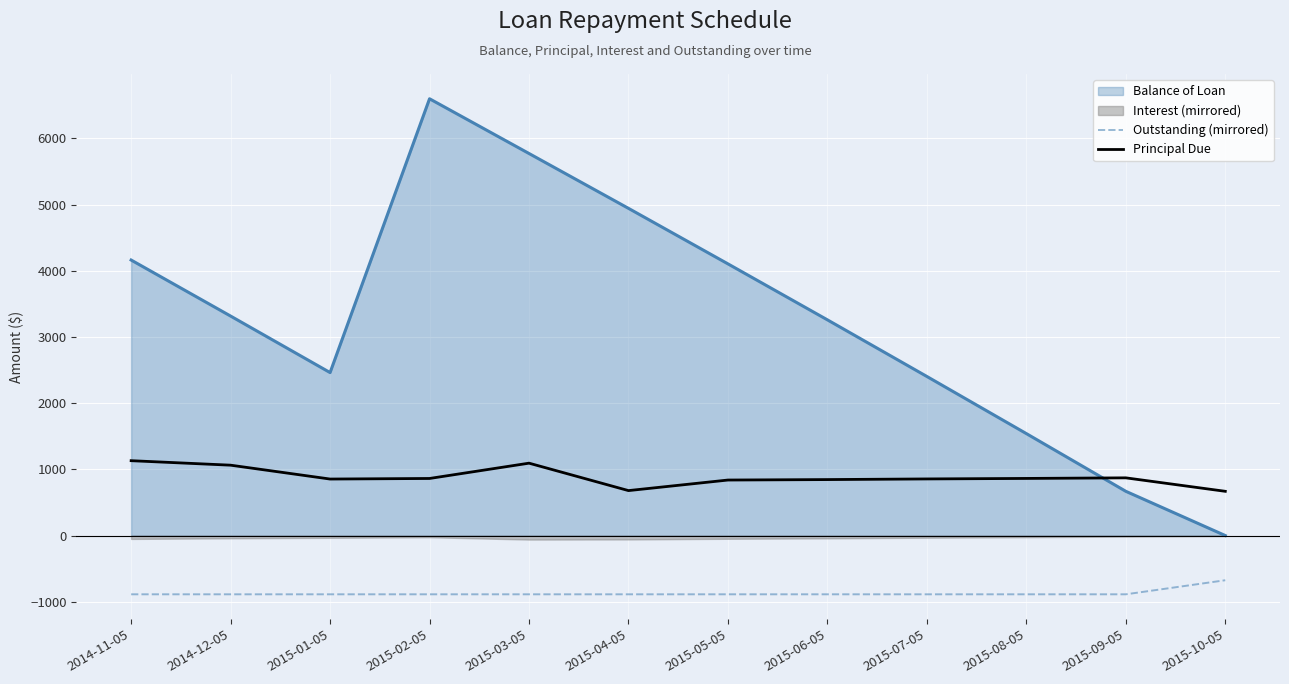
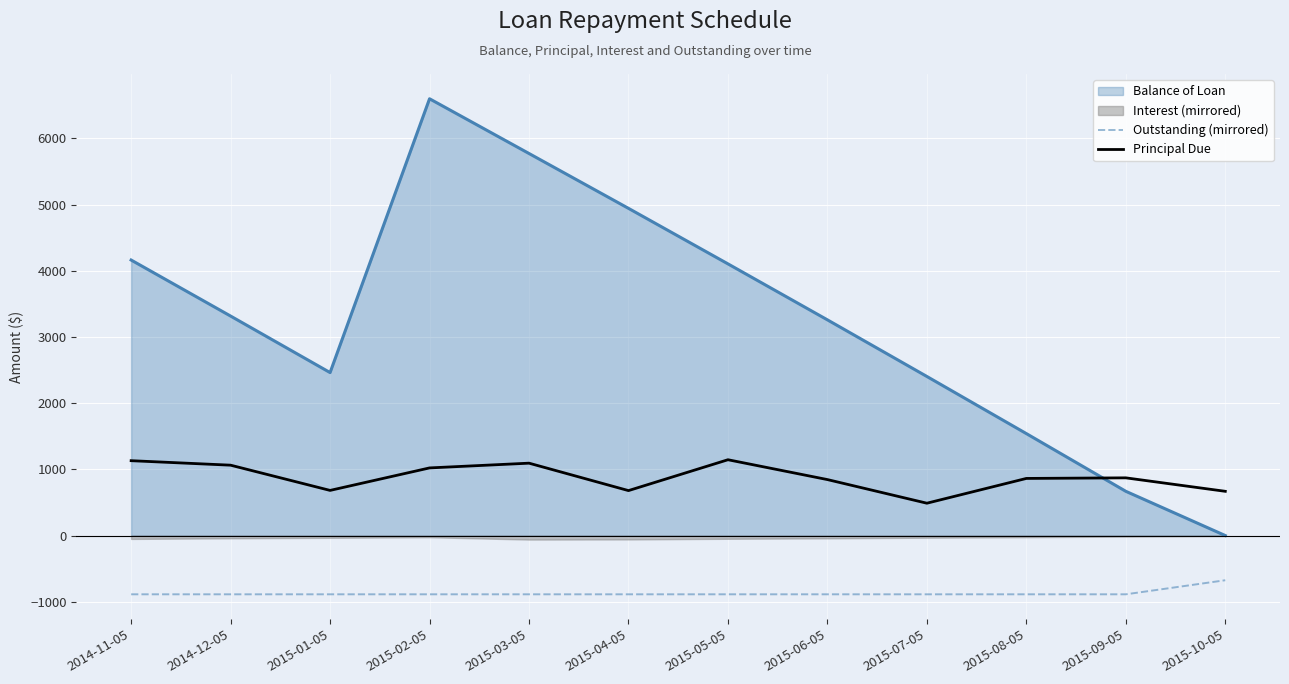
Principal Due, 2015-01-05: 900 -> 700
Principal Due, 2015-02-05: 900 -> 1000
Principal Due, 2015-05-05: 800 -> 1100
Principal Due, 2015-07-05: 900 -> 500
